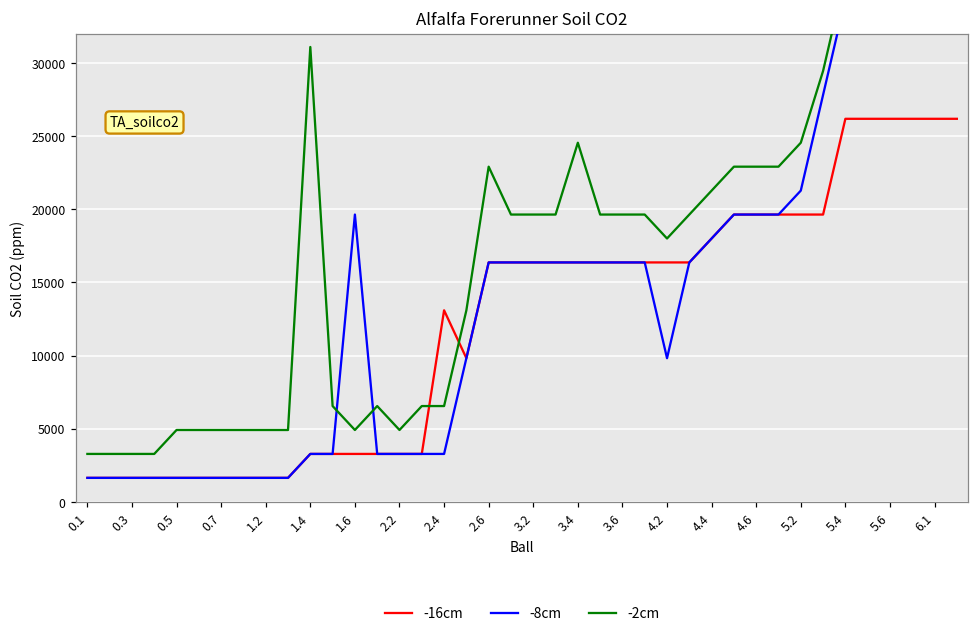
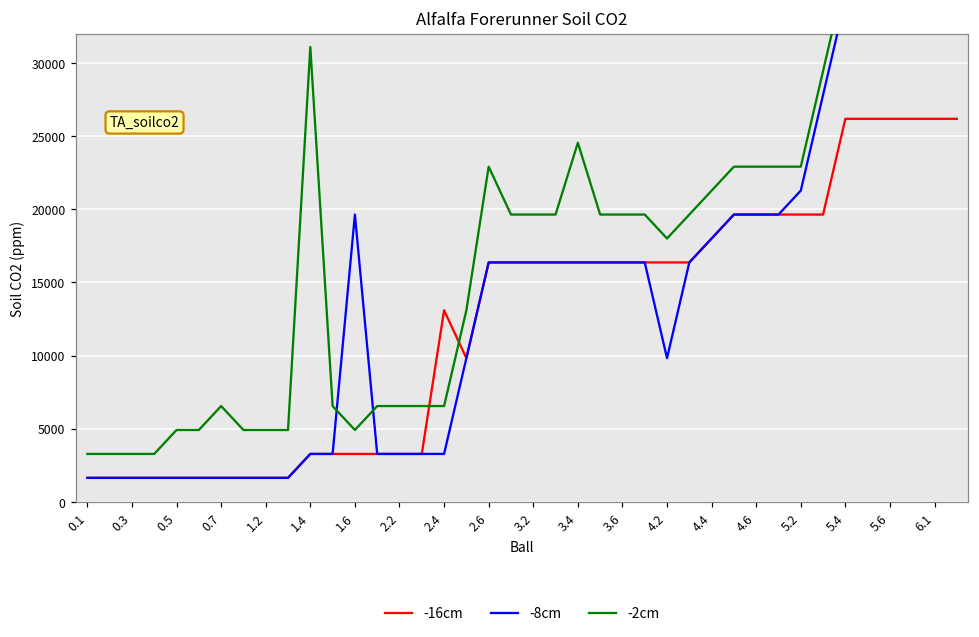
-2cm, 0.7: 4900 -> 6500
-2cm, 2.2: 4900 -> 6500
-2cm, 5.2: 24500 -> 22900
